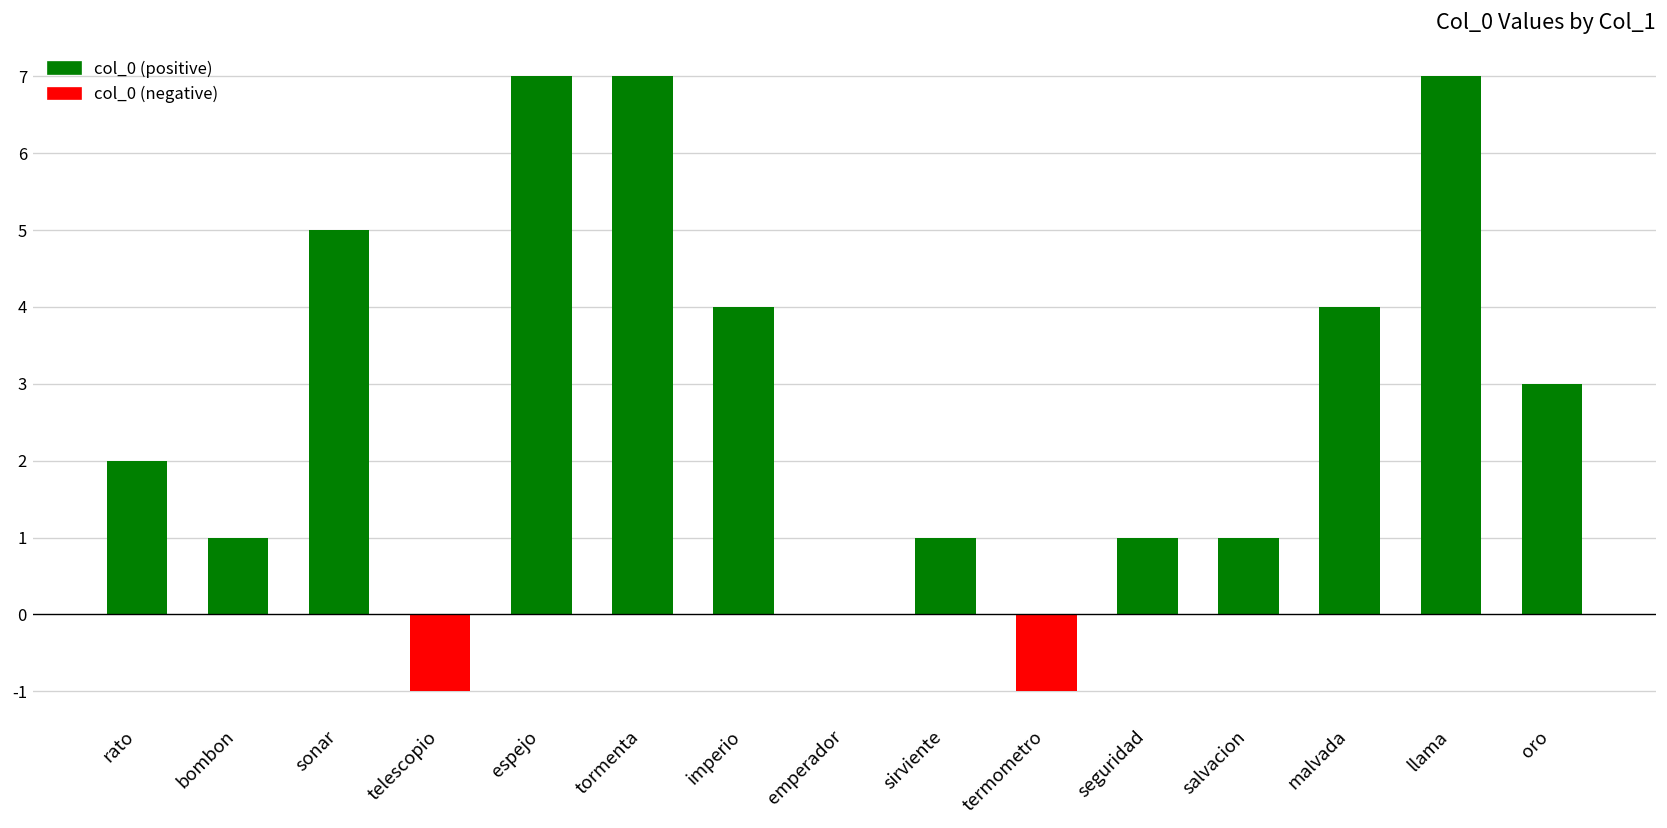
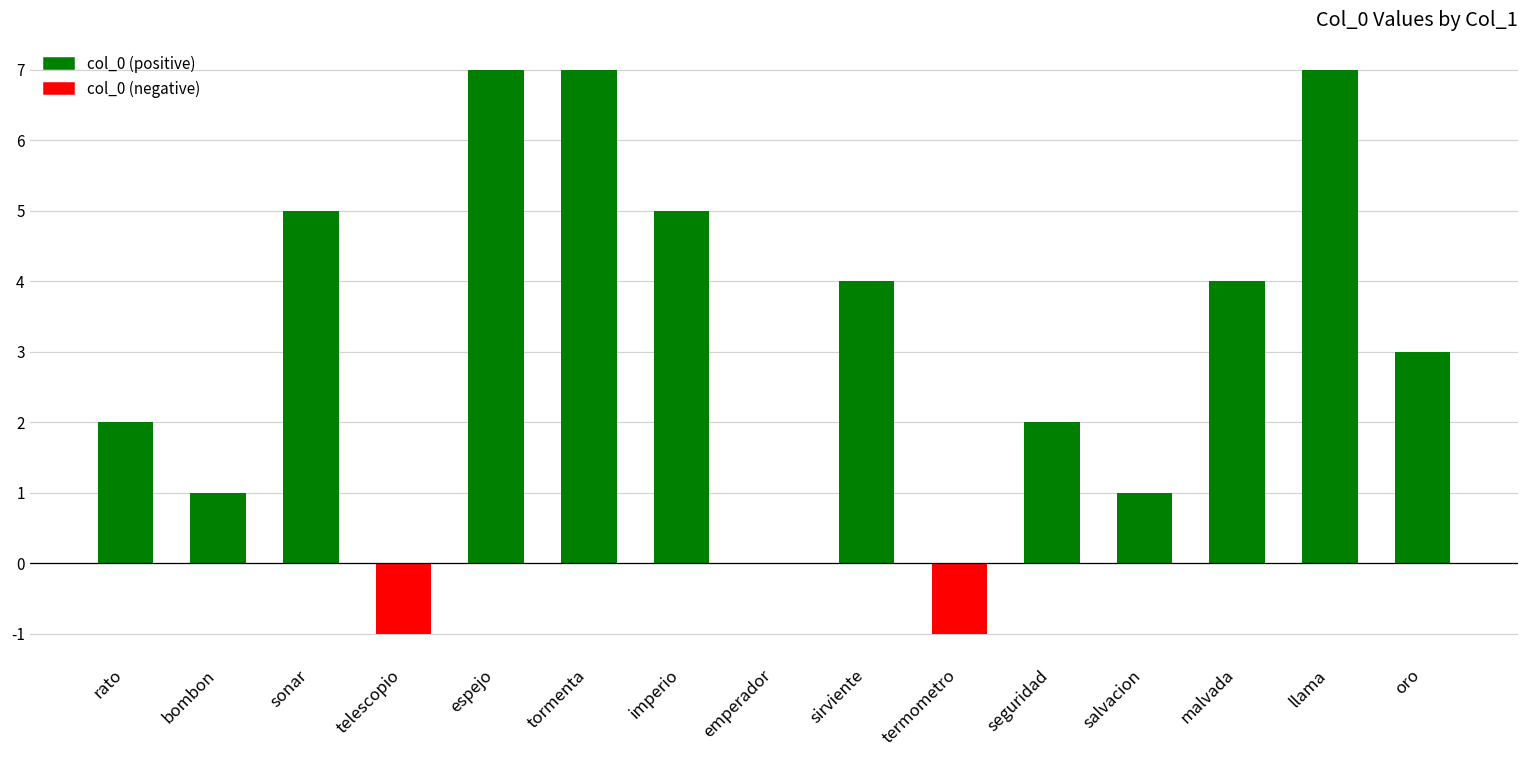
imperio: 4 -> 5
sirviente: 1 -> 4
seguridad: 1 -> 2
